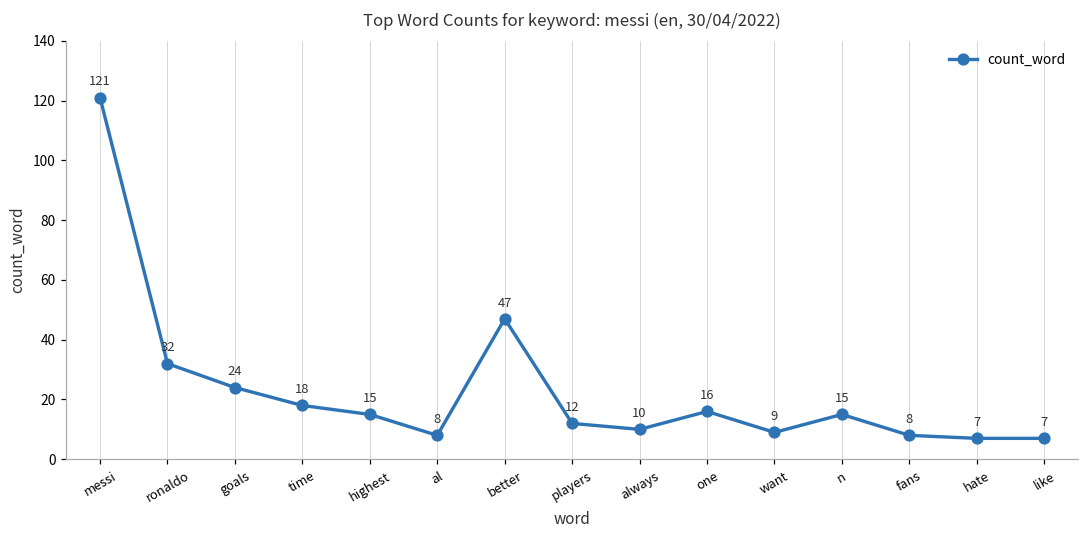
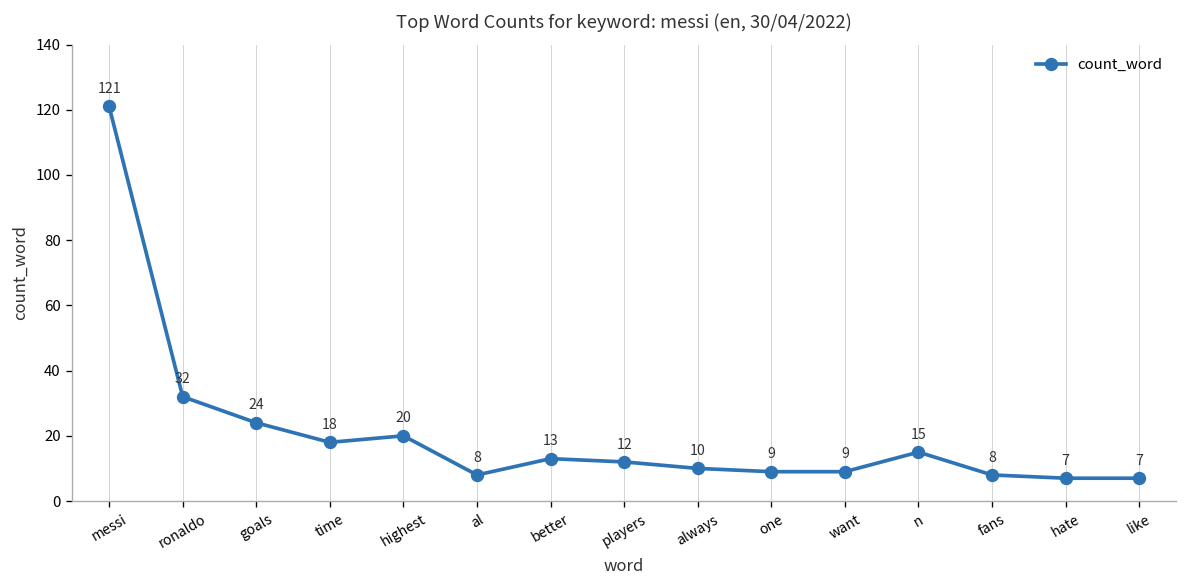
highest: 15 -> 20
better: 47 -> 13
one: 16 -> 9
